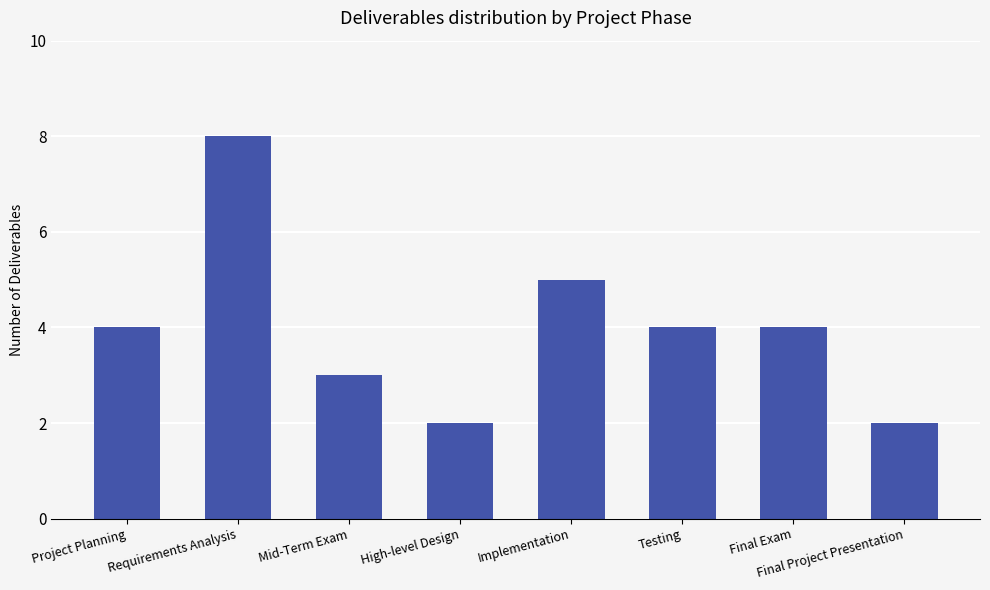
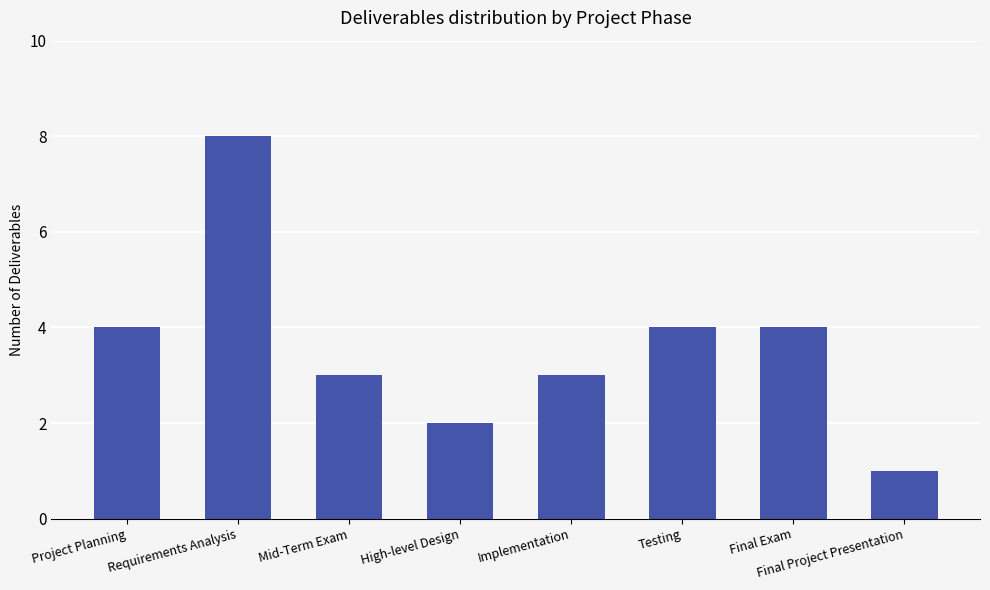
Implementation: 5 -> 3
Final Project Presentation: 2 -> 1
